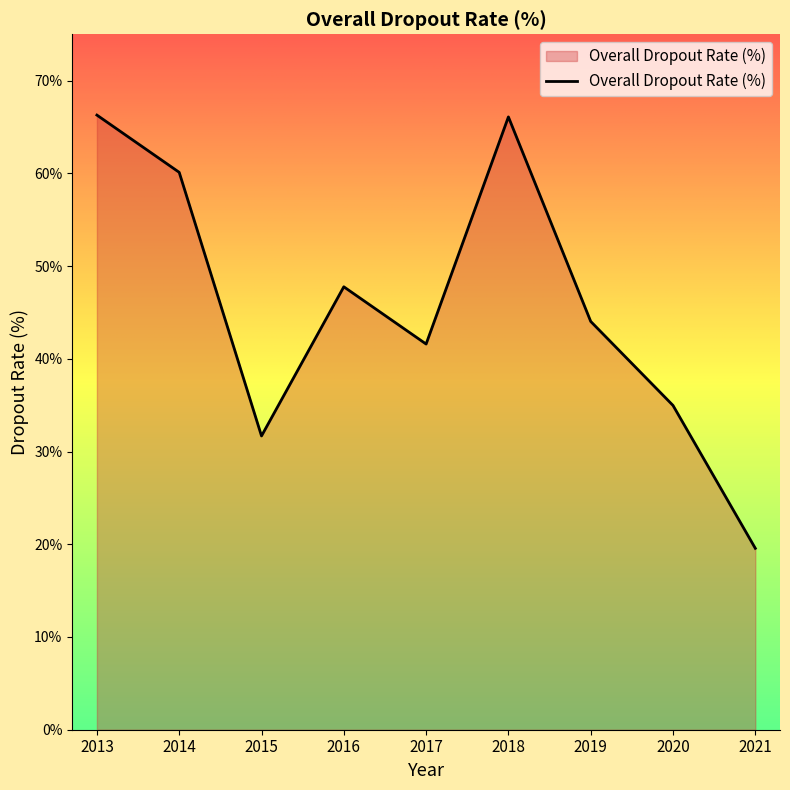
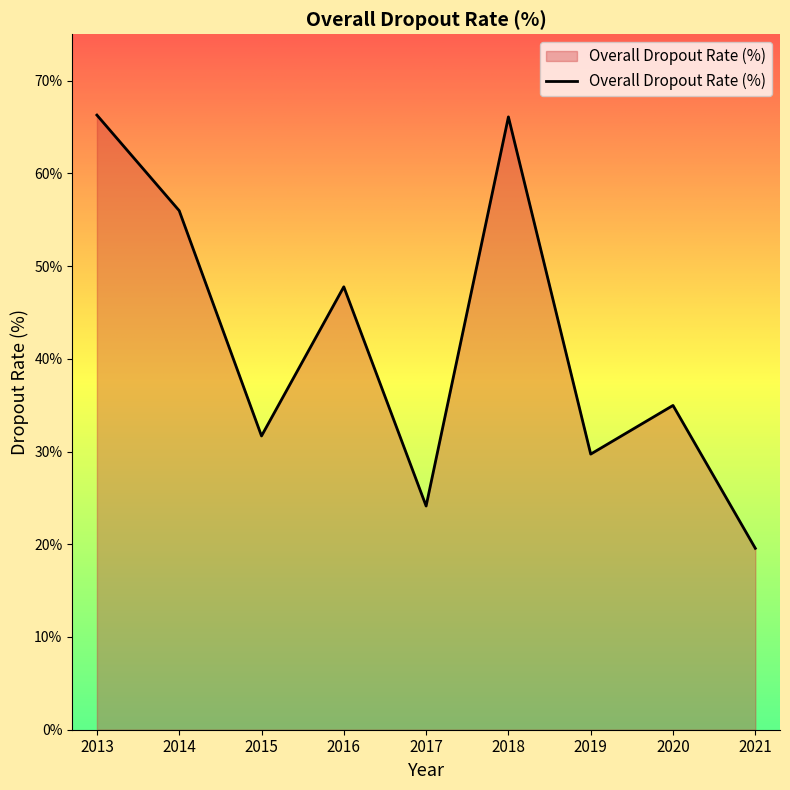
2014: 60% -> 56%
2017: 42% -> 24%
2019: 44% -> 30%
